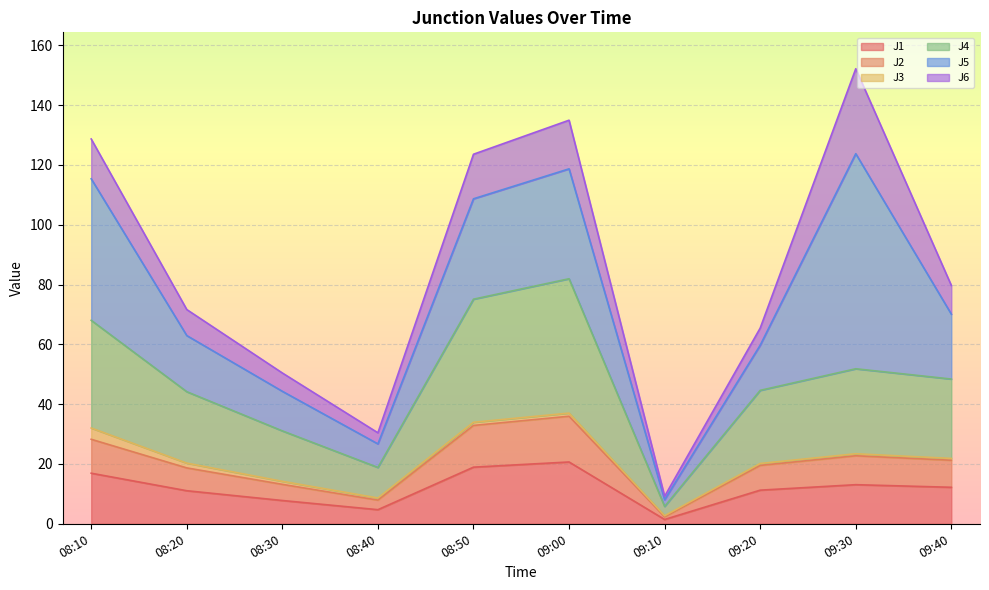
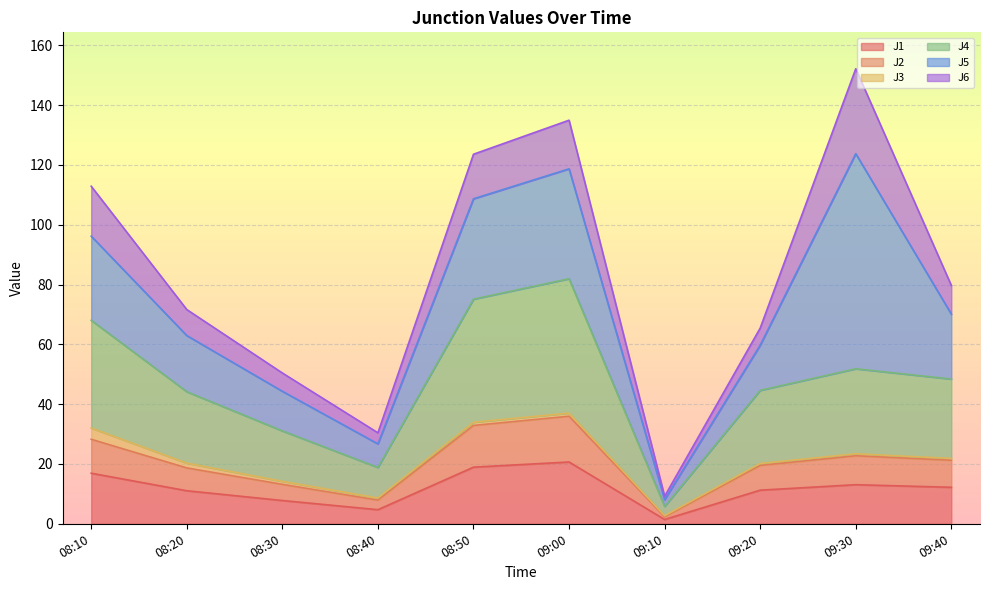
J5, 08:10: 47 -> 28
J6, 08:10: 13 -> 17
